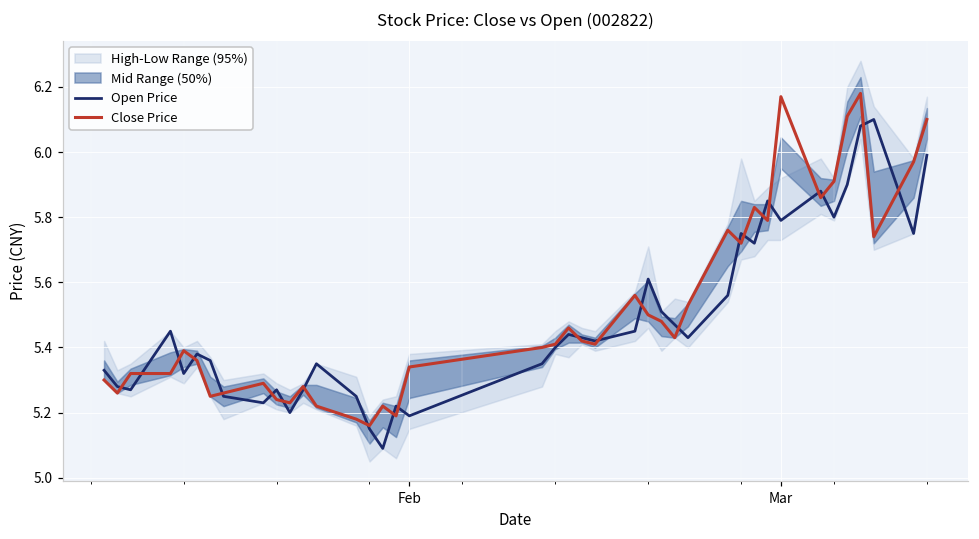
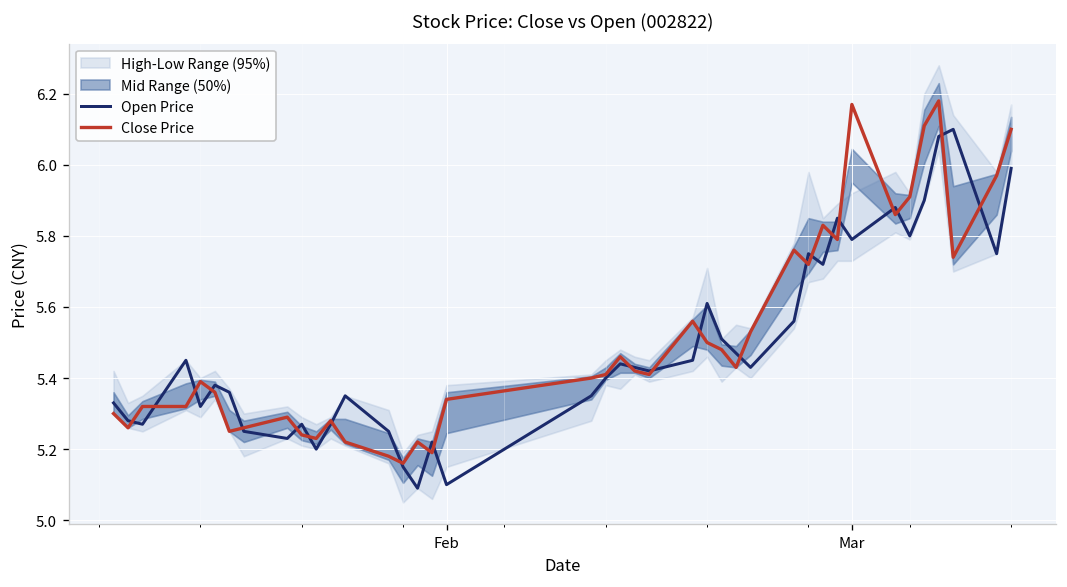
Open Price, Feb: 5.19 -> 5.10
